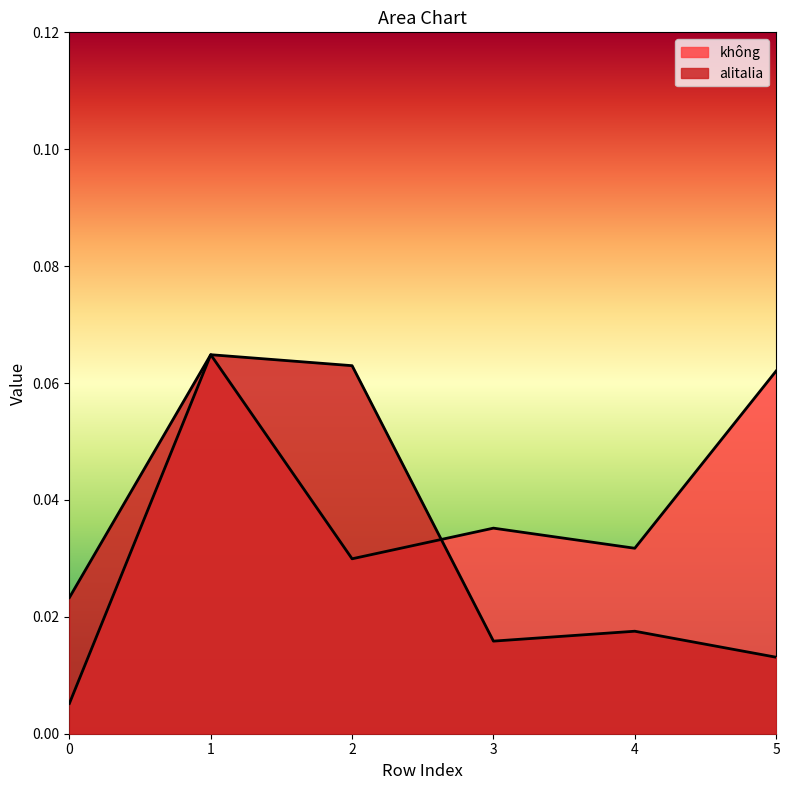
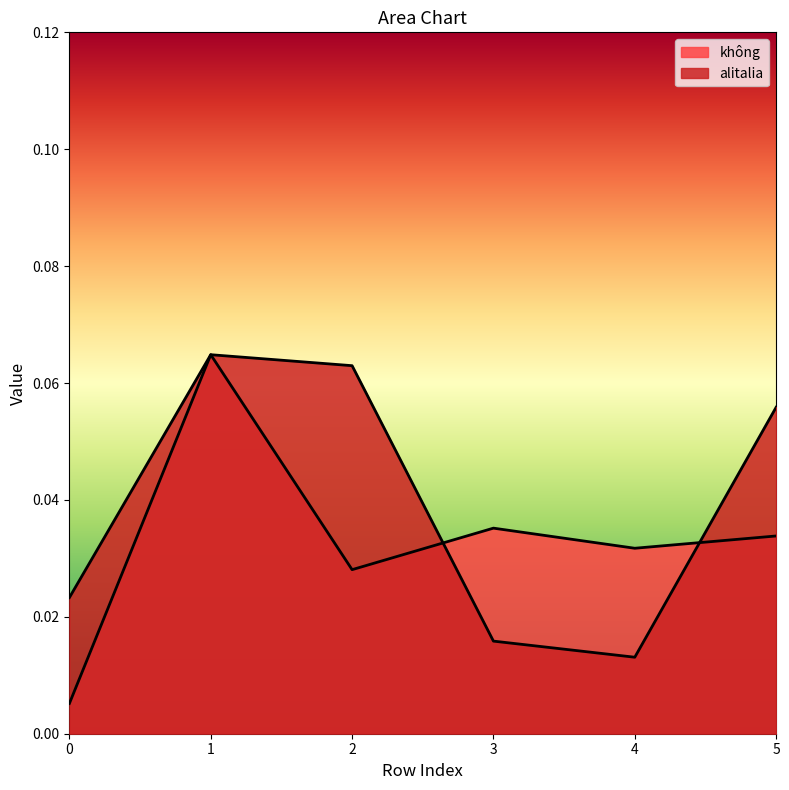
không, 2: 0.030 -> 0.028
alitalia, 4: 0.018 -> 0.013
không, 5: 0.062 -> 0.034
alitalia, 5: 0.013 -> 0.056
